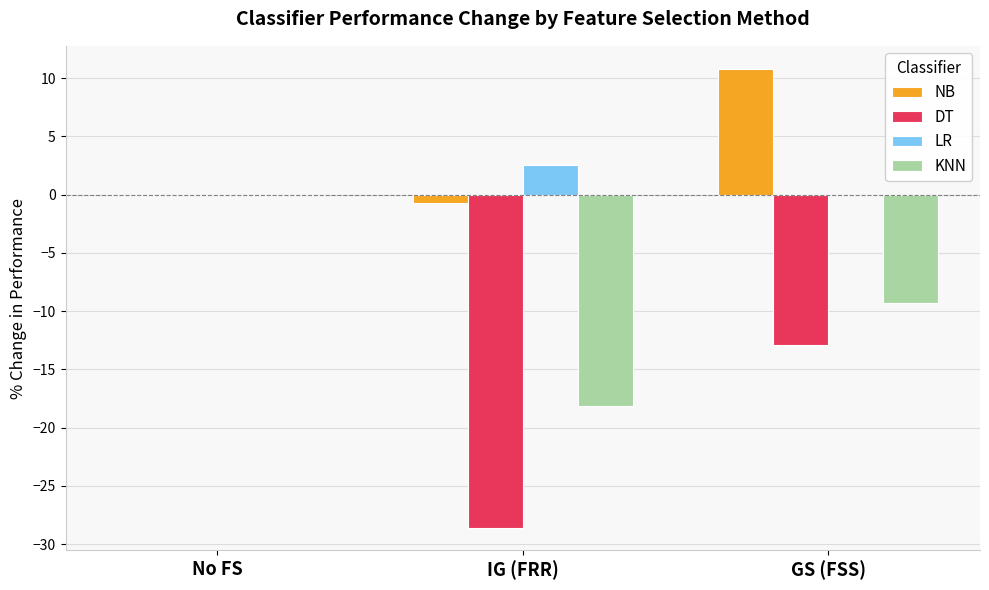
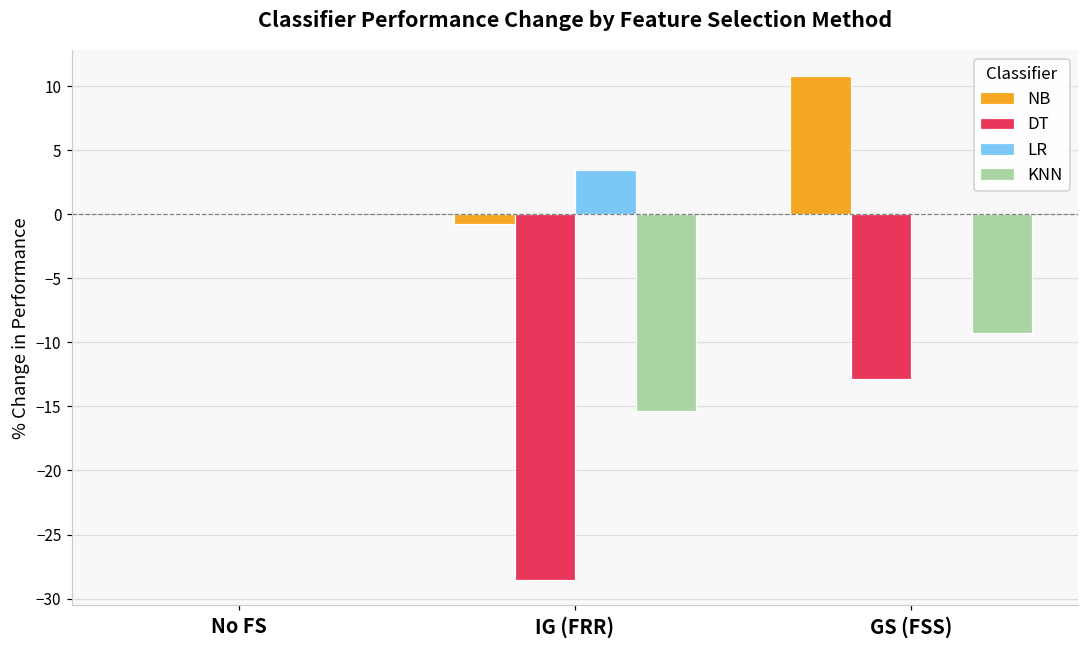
LR, IG (FRR): 2.6 -> 3.4
KNN, IG (FRR): -18.2 -> -15.4
